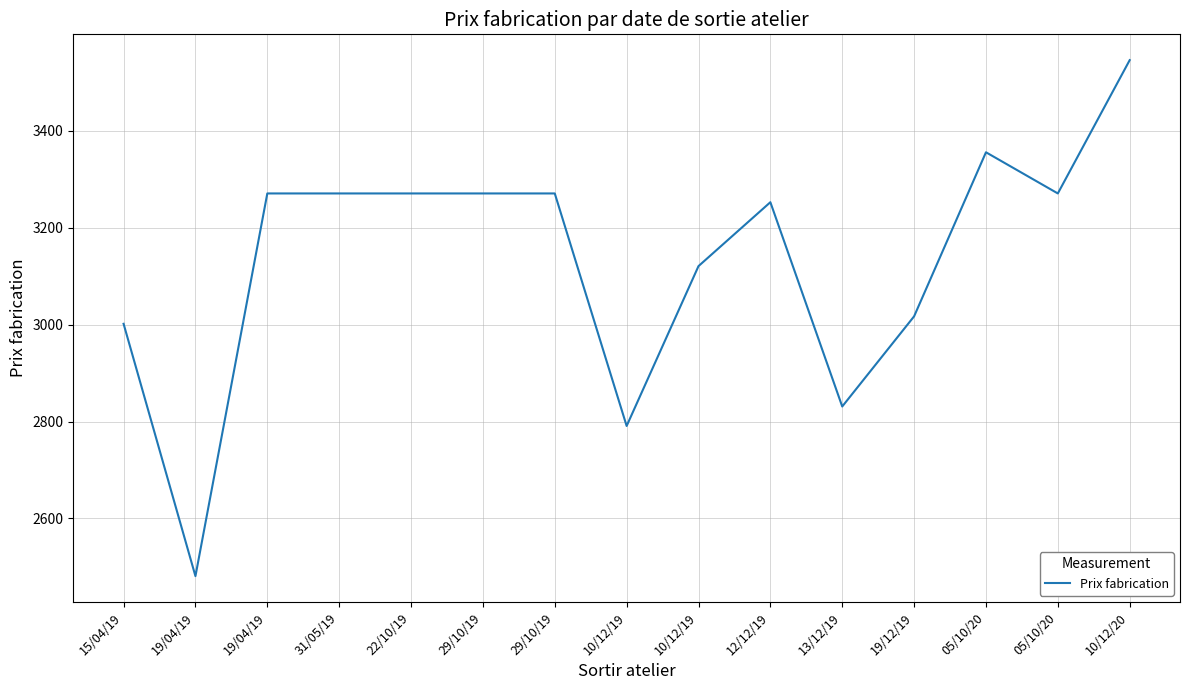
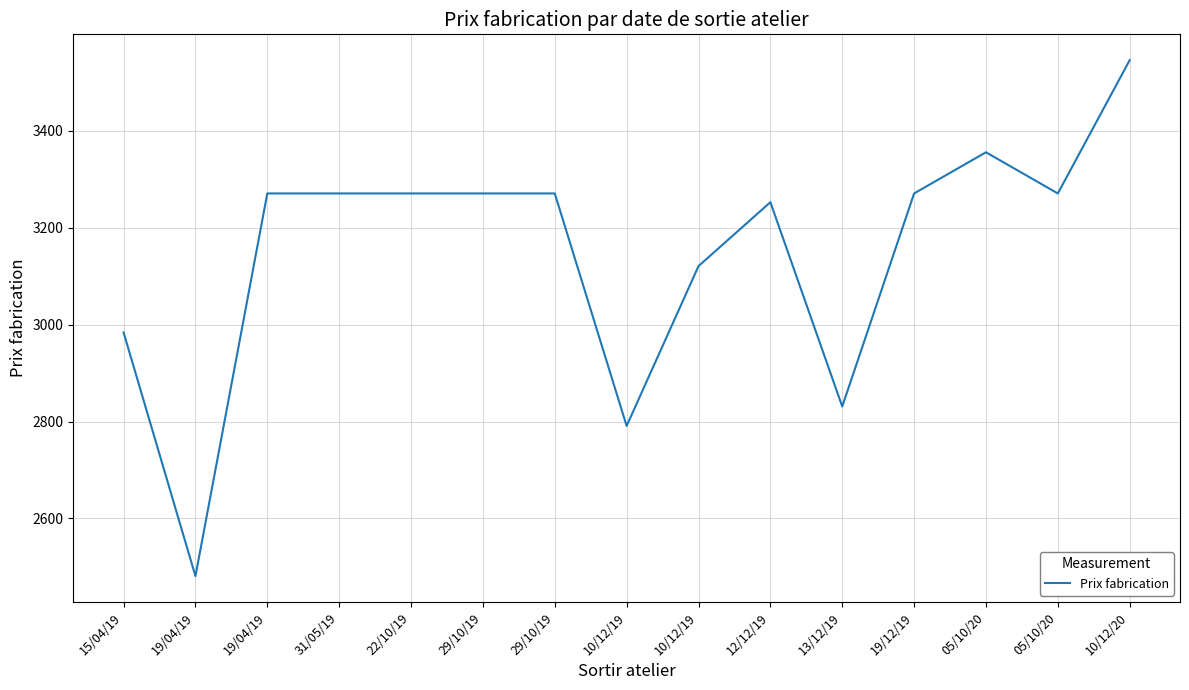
15/04/19: 3000 -> 2980
19/12/19: 3020 -> 3270
